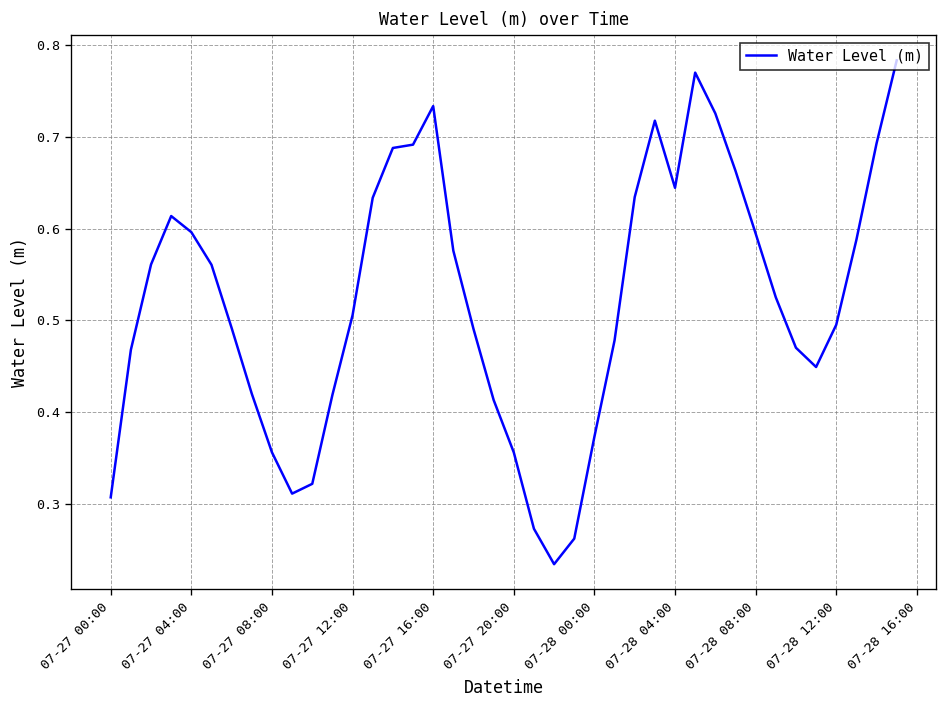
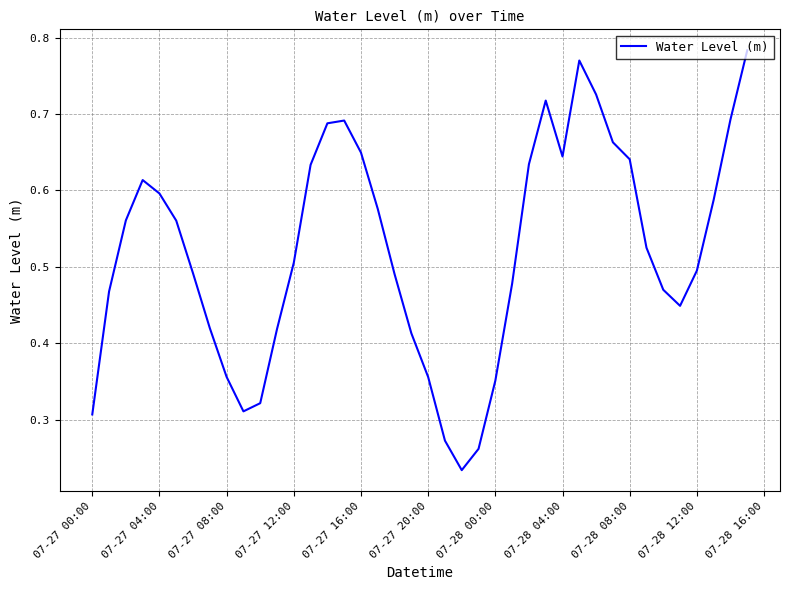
07-27 16:00: 0.73 -> 0.65
07-28 00:00: 0.37 -> 0.35
07-28 08:00: 0.59 -> 0.64
